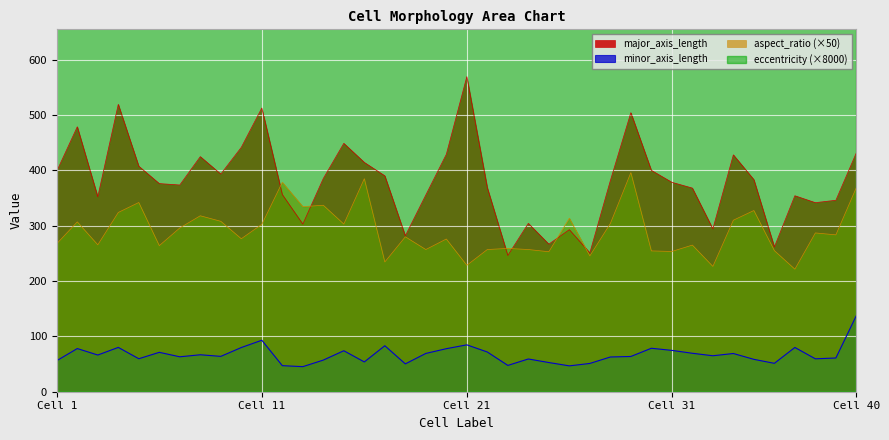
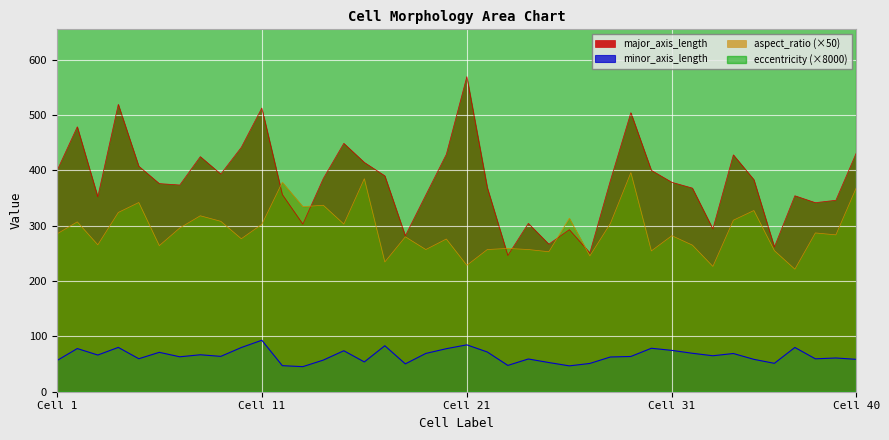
aspect_ratio (×50), Cell 1: 270 -> 290
aspect_ratio (×50), Cell 31: 250 -> 280
minor_axis_length, Cell 40: 140 -> 60
